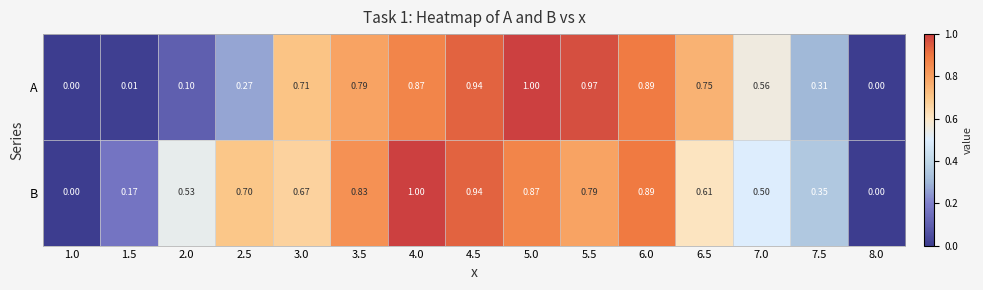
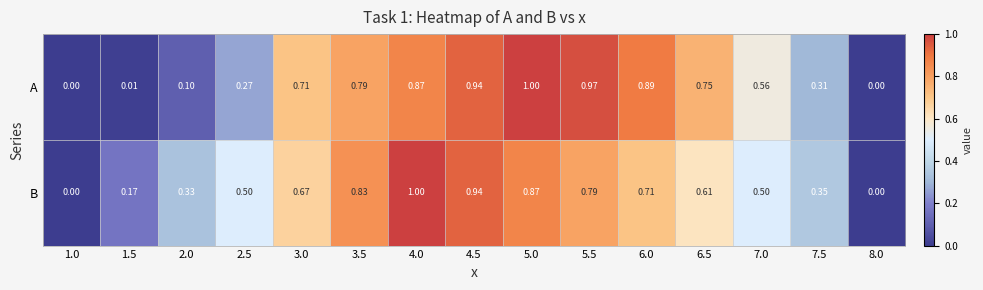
B, 2.0: 0.53 -> 0.33
B, 2.5: 0.70 -> 0.50
B, 6.0: 0.89 -> 0.71
